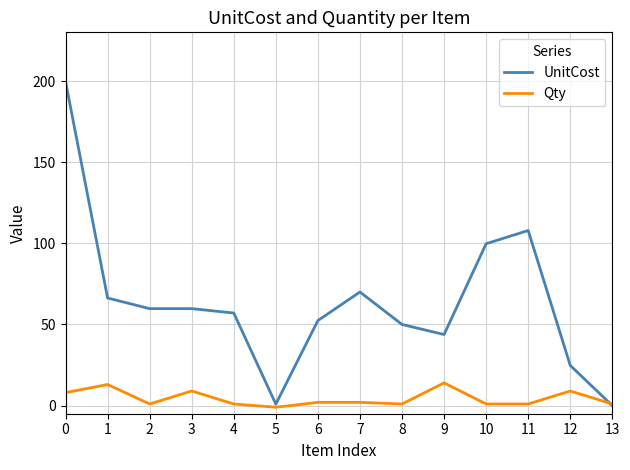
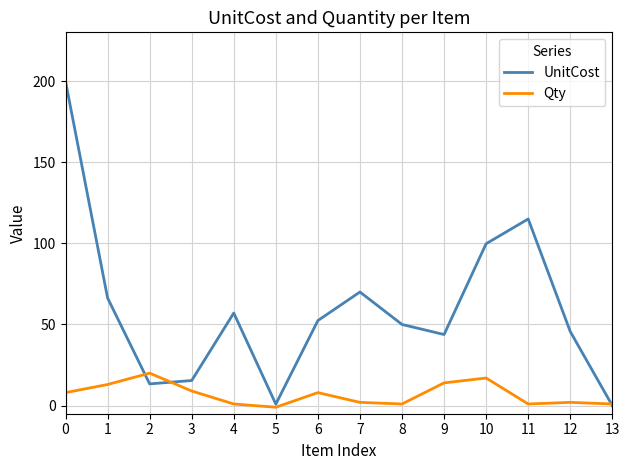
UnitCost, 2: 60 -> 13
Qty, 2: 1 -> 20
UnitCost, 3: 60 -> 15
Qty, 6: 2 -> 8
Qty, 10: 1 -> 17
UnitCost, 11: 108 -> 115
UnitCost, 12: 25 -> 46
Qty, 12: 9 -> 2
